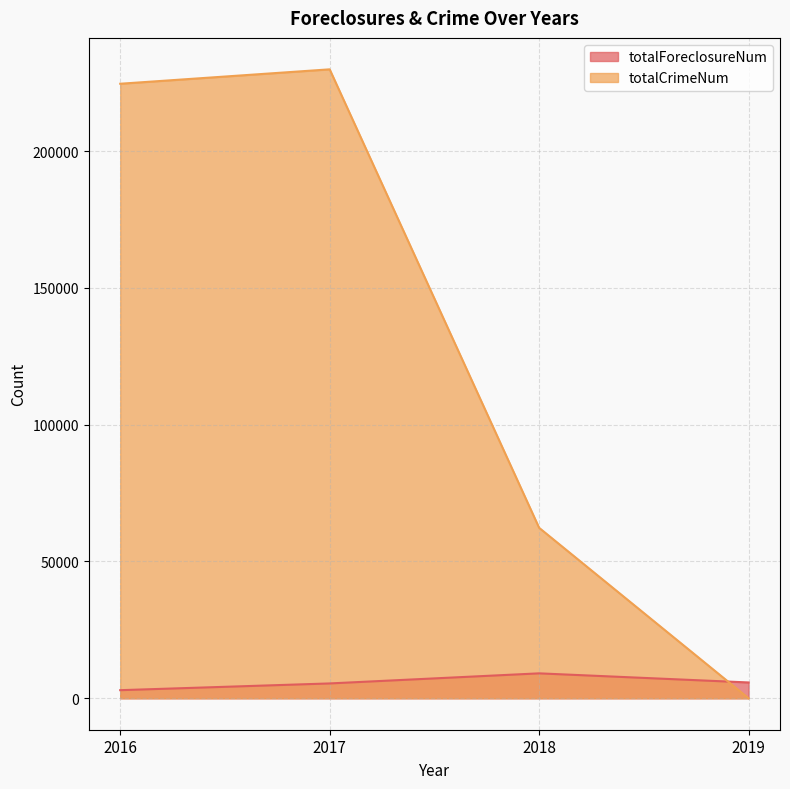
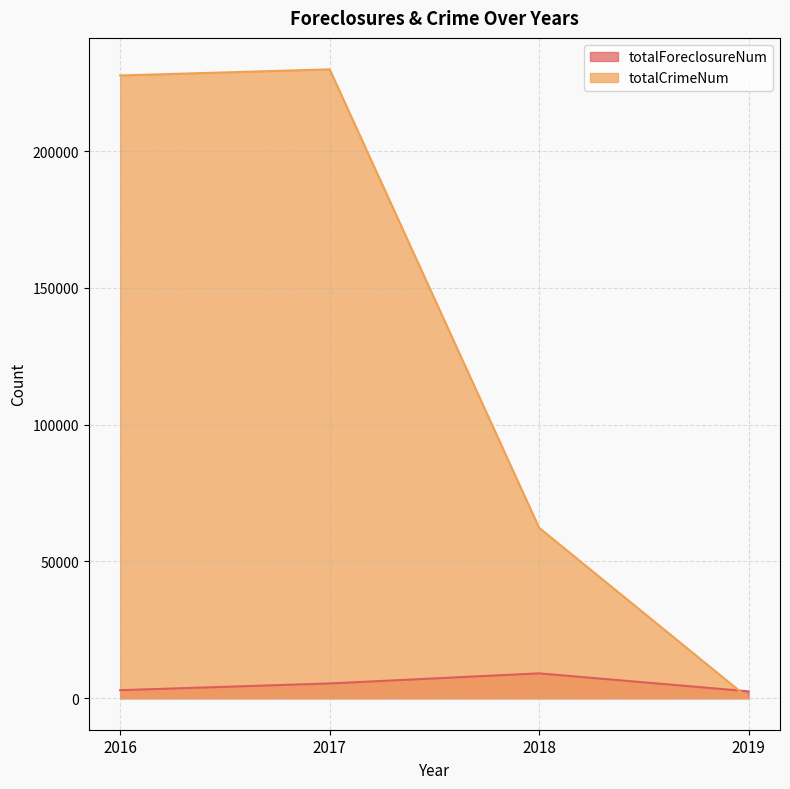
totalCrimeNum, 2016: 225000 -> 228000
totalForeclosureNum, 2019: 6000 -> 3000
